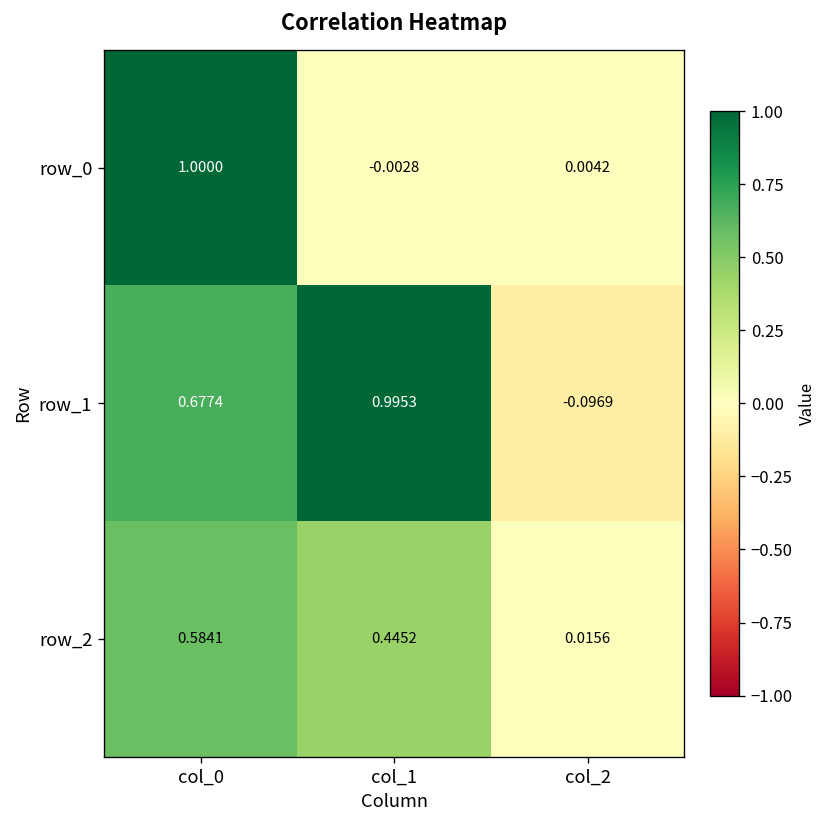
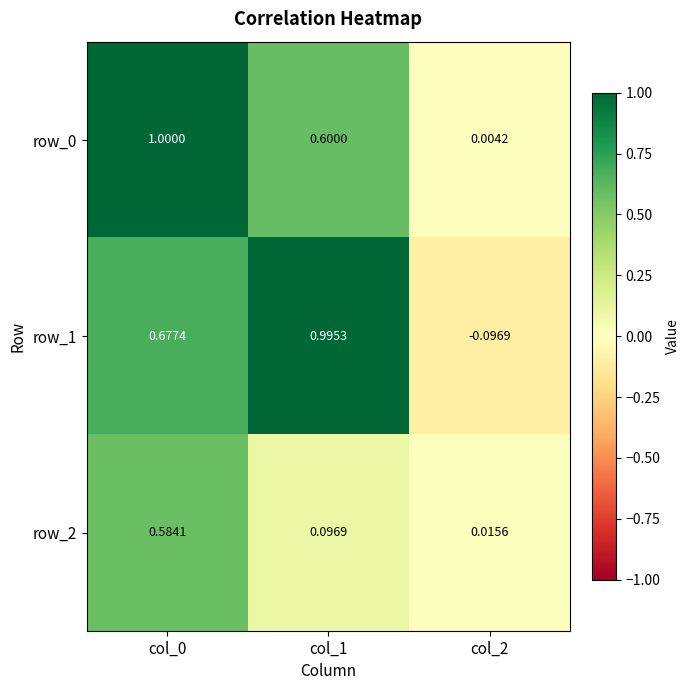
row_0, col_1: -0.0028 -> 0.6000
row_2, col_1: 0.4452 -> 0.0969
